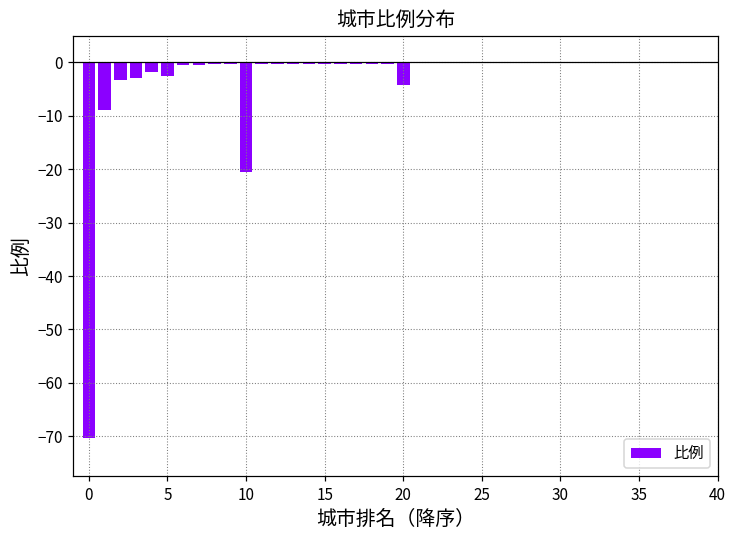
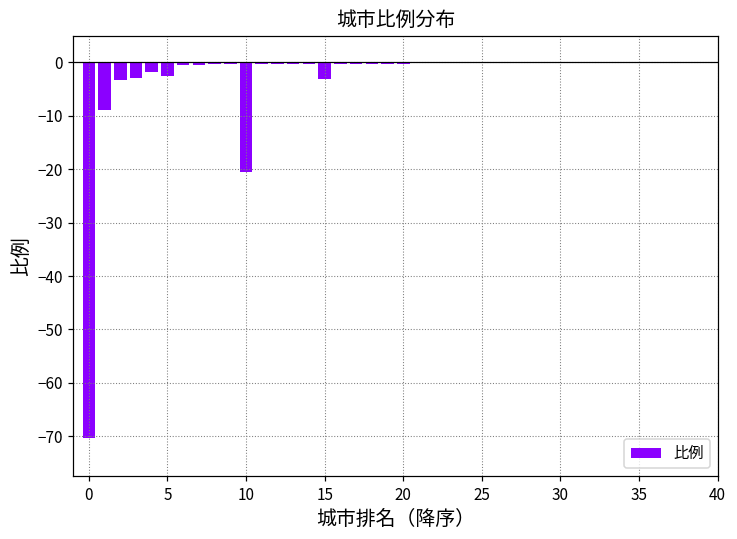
15: 0 -> -3
20: -4 -> 0
